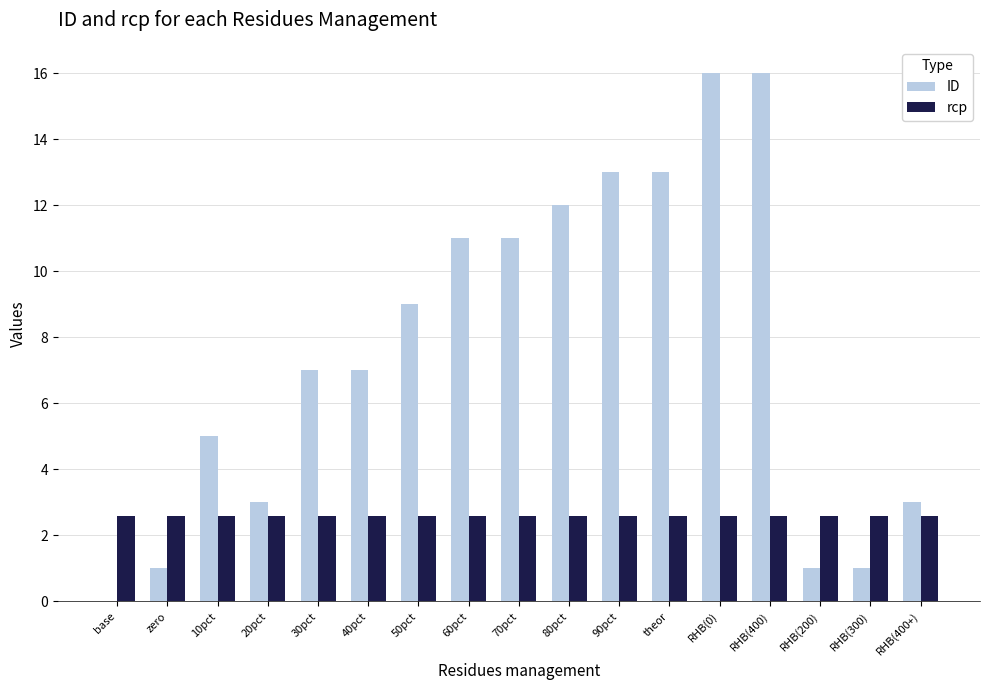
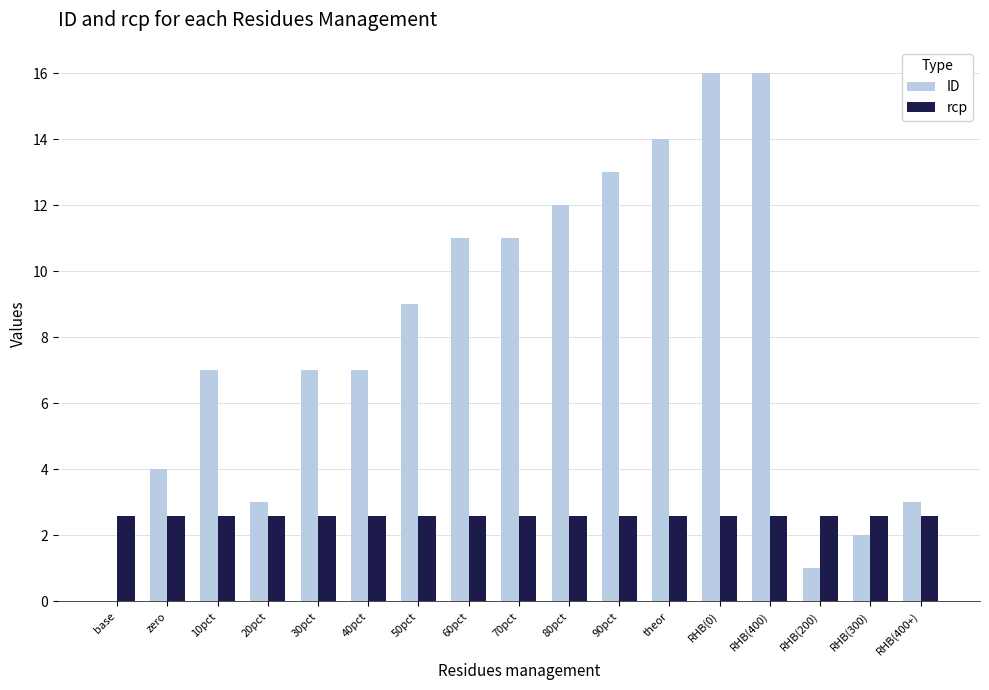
ID, zero: 1 -> 4
ID, 10pct: 5 -> 7
ID, theor: 13 -> 14
ID, RHB(300): 1 -> 2
